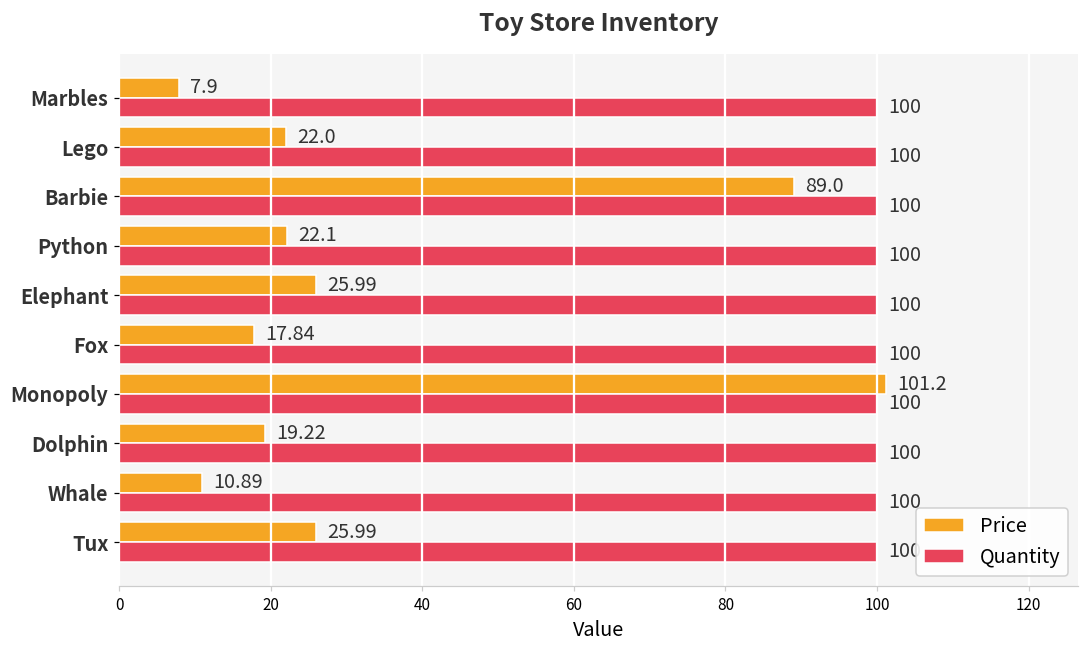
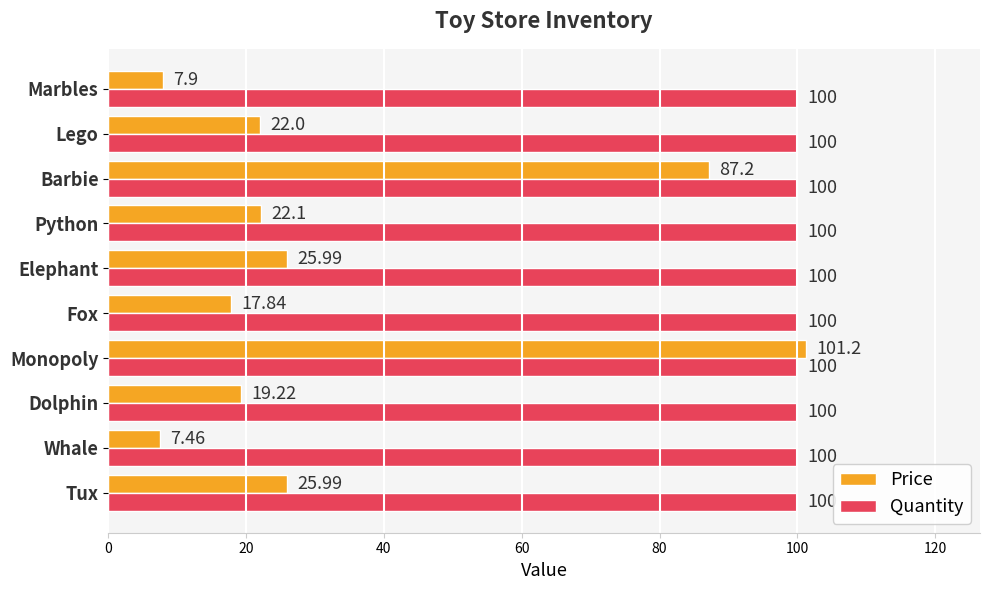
Price, Barbie: 89.0 -> 87.2
Price, Whale: 10.89 -> 7.46
